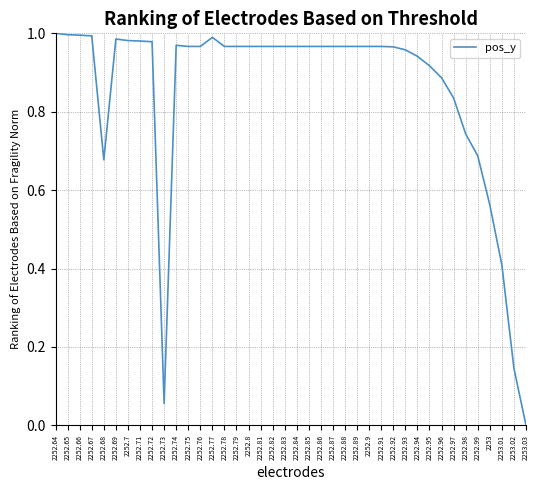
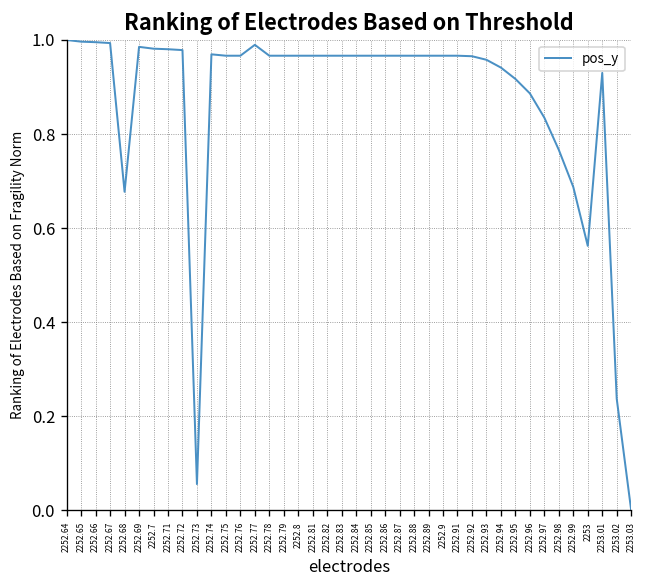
2252.98: 0.74 -> 0.77
2253.01: 0.41 -> 0.93
2253.02: 0.15 -> 0.24
